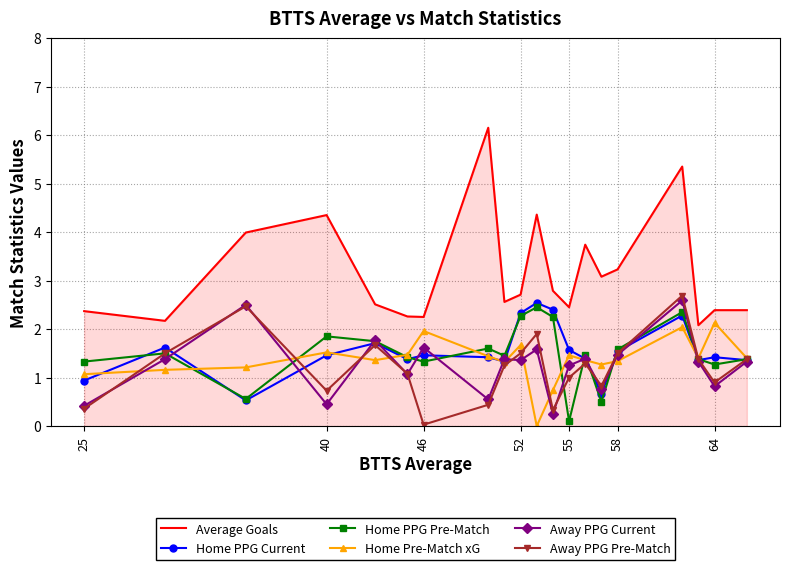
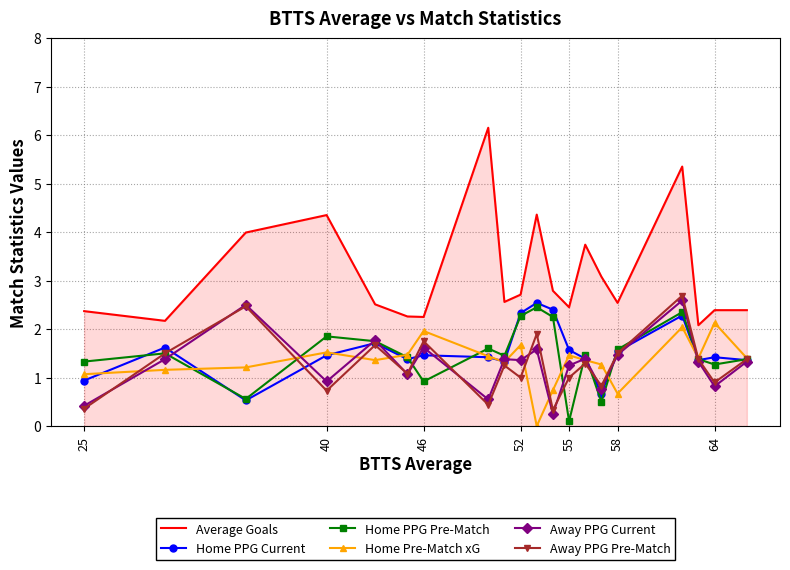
Away PPG Current, 40: 0.5 -> 0.9
Home PPG Pre-Match, 46: 1.3 -> 0.9
Away PPG Pre-Match, 46: 0.0 -> 1.8
Away PPG Pre-Match, 52: 1.5 -> 1.0
Average Goals, 58: 3.2 -> 2.5
Home Pre-Match xG, 58: 1.3 -> 0.7
